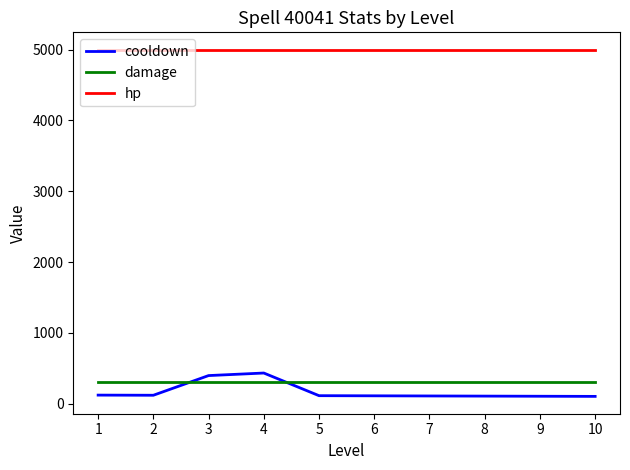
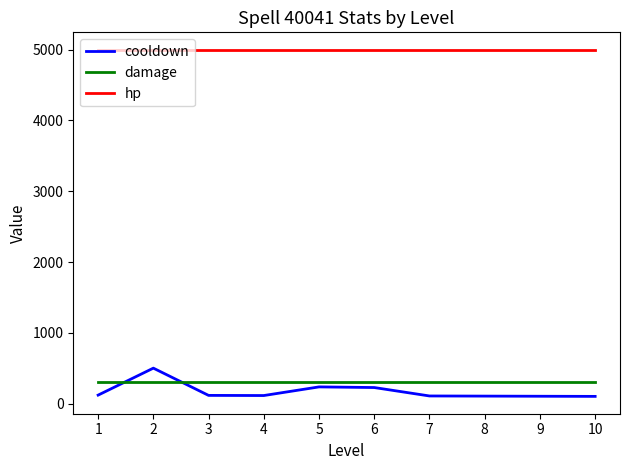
cooldown, 2: 100 -> 500
cooldown, 3: 400 -> 100
cooldown, 4: 400 -> 100
cooldown, 5: 100 -> 200
cooldown, 6: 100 -> 200
